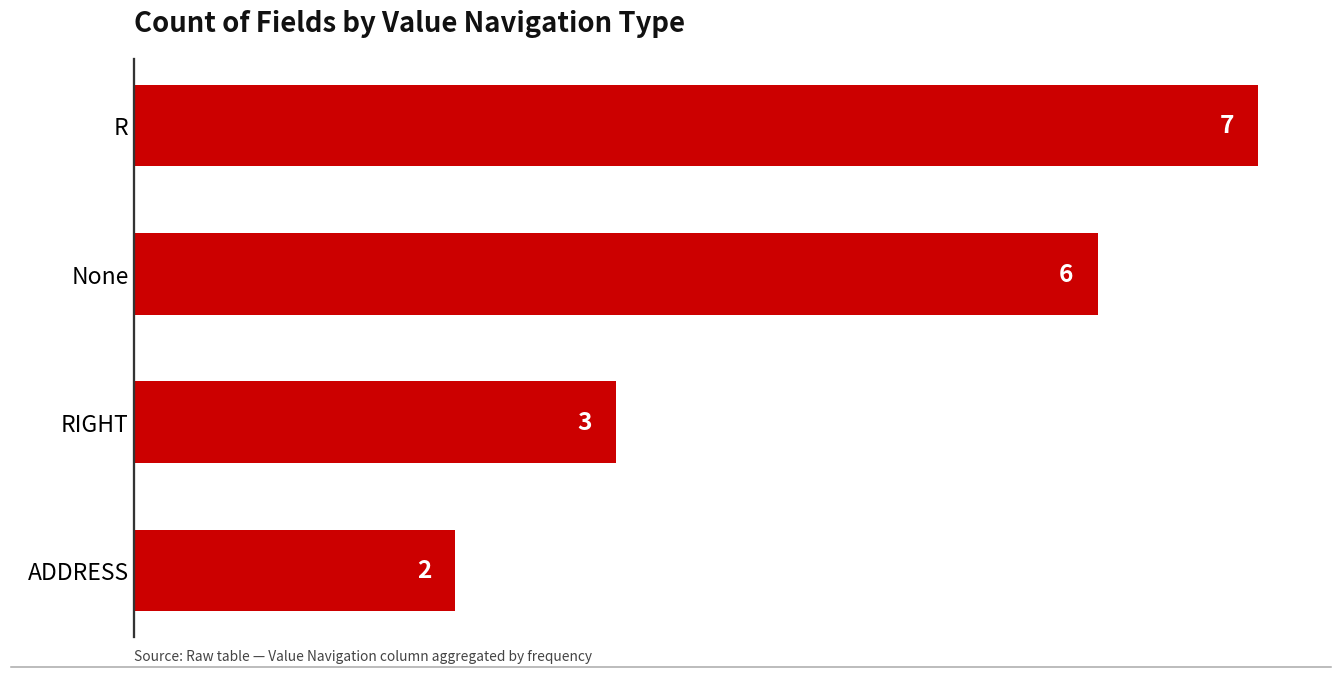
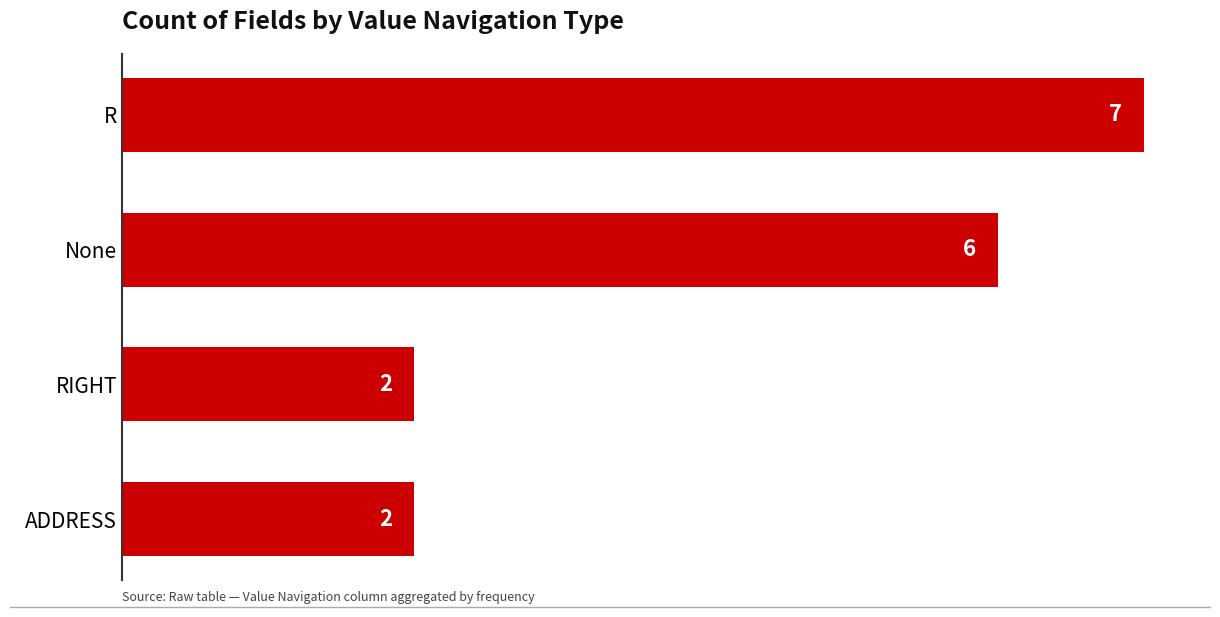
RIGHT: 3 -> 2
